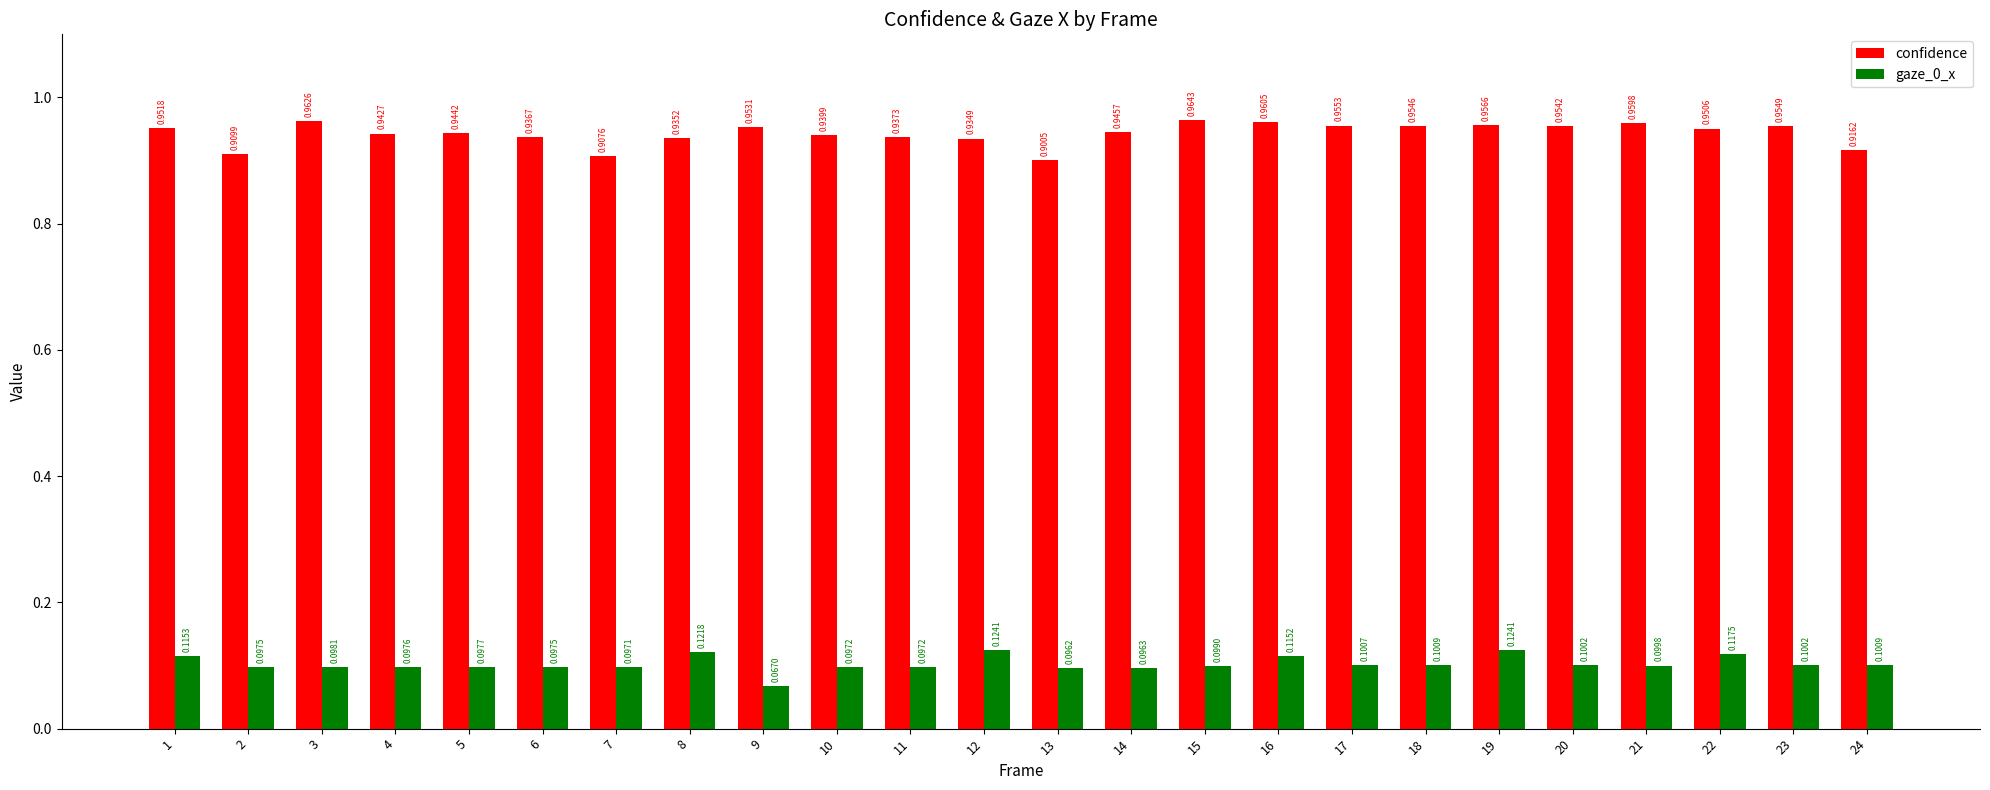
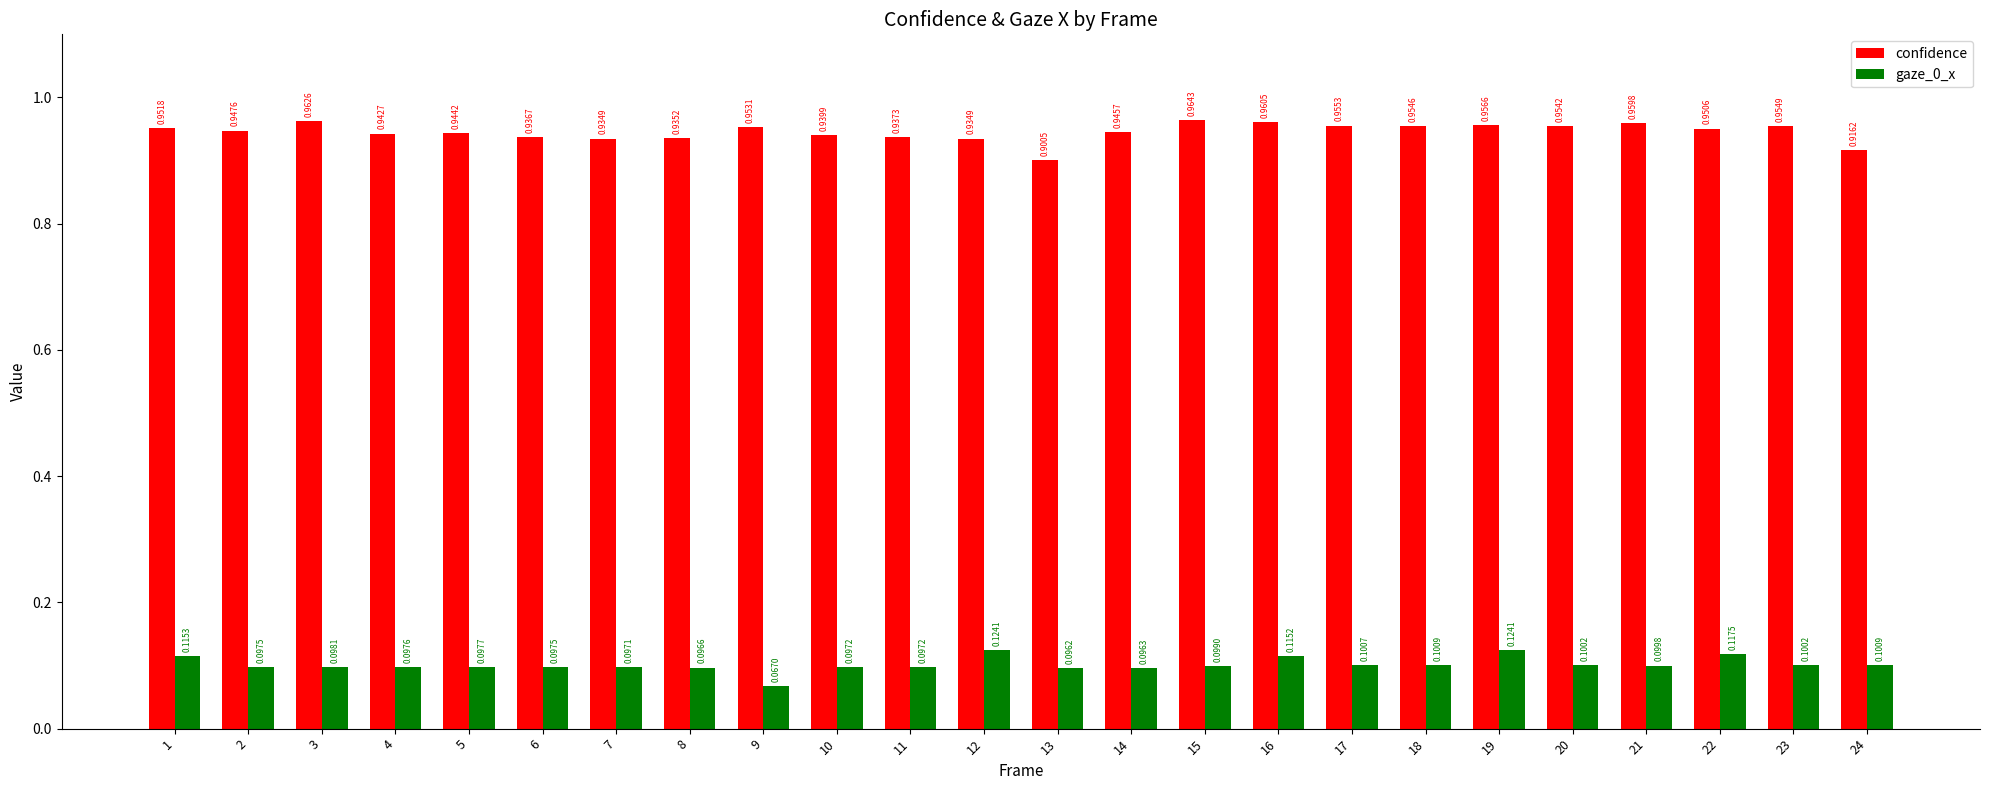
confidence, 2: 0.9099 -> 0.9476
confidence, 7: 0.9076 -> 0.9349
gaze_0_x, 8: 0.1218 -> 0.0966
